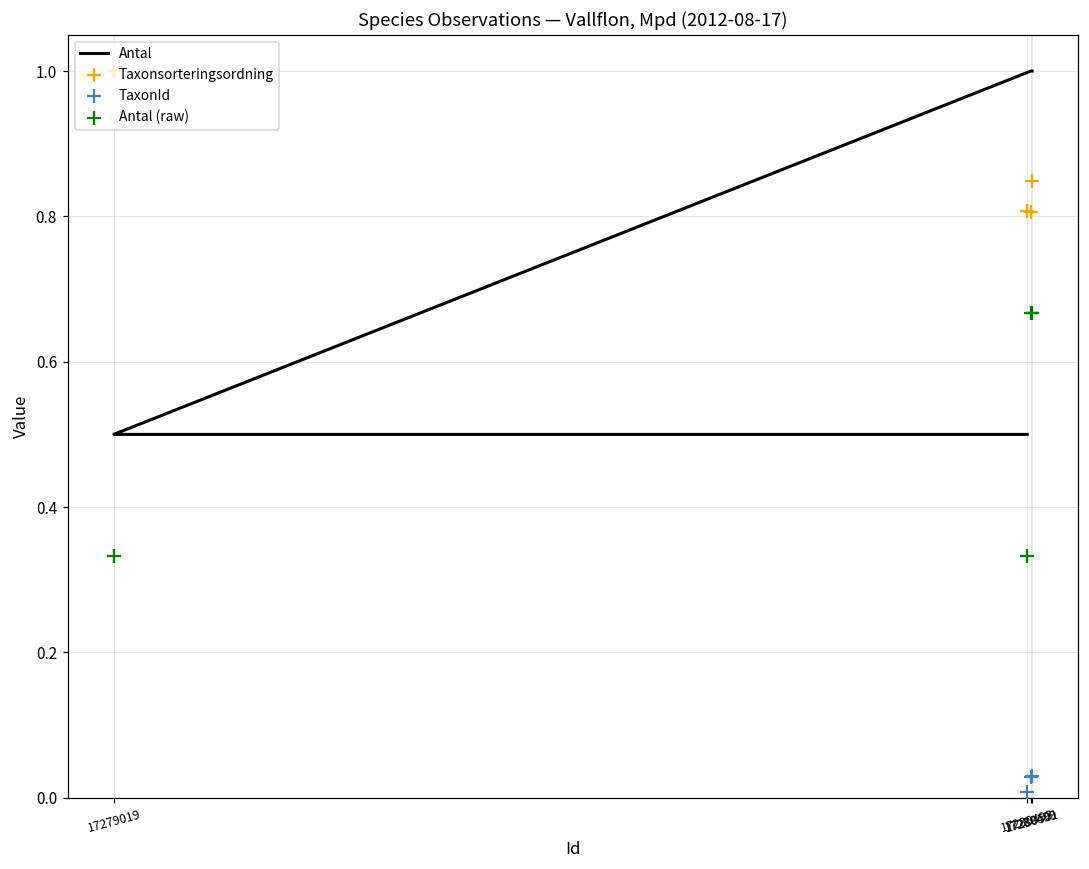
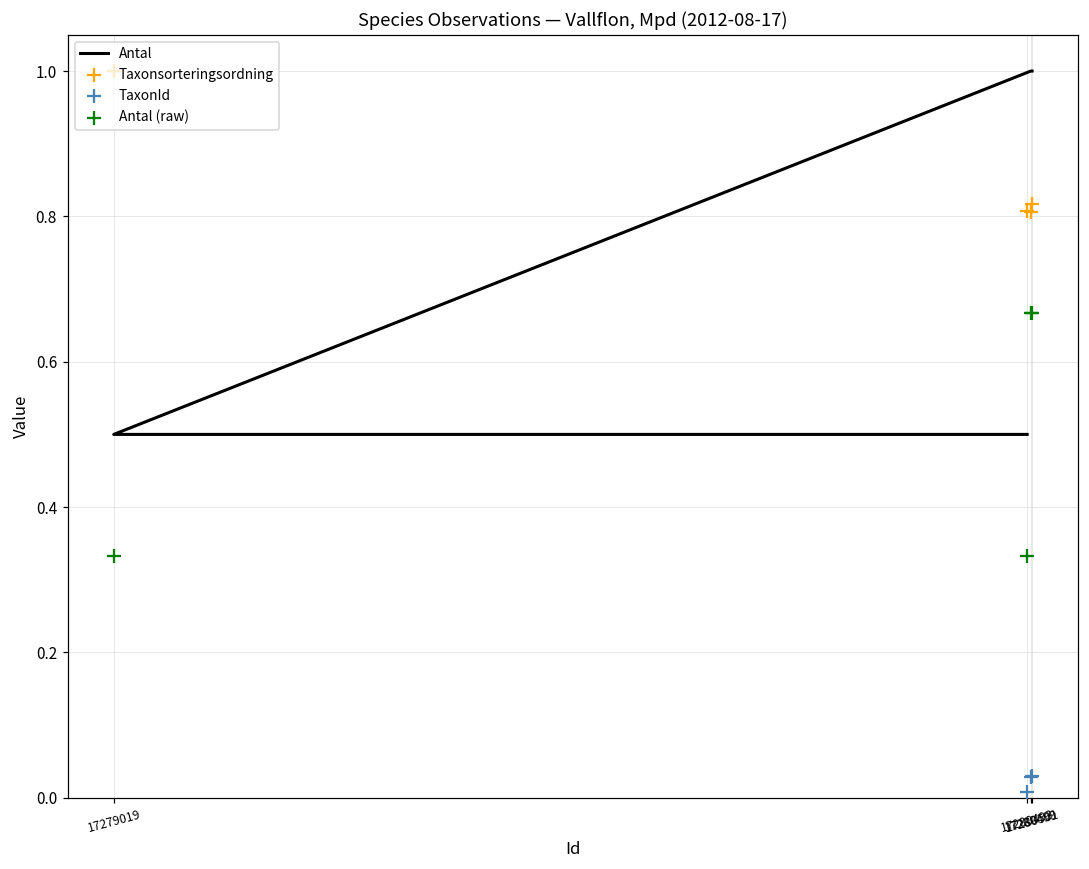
Taxonsorteringsordning, 17280501: 0.85 -> 0.82
